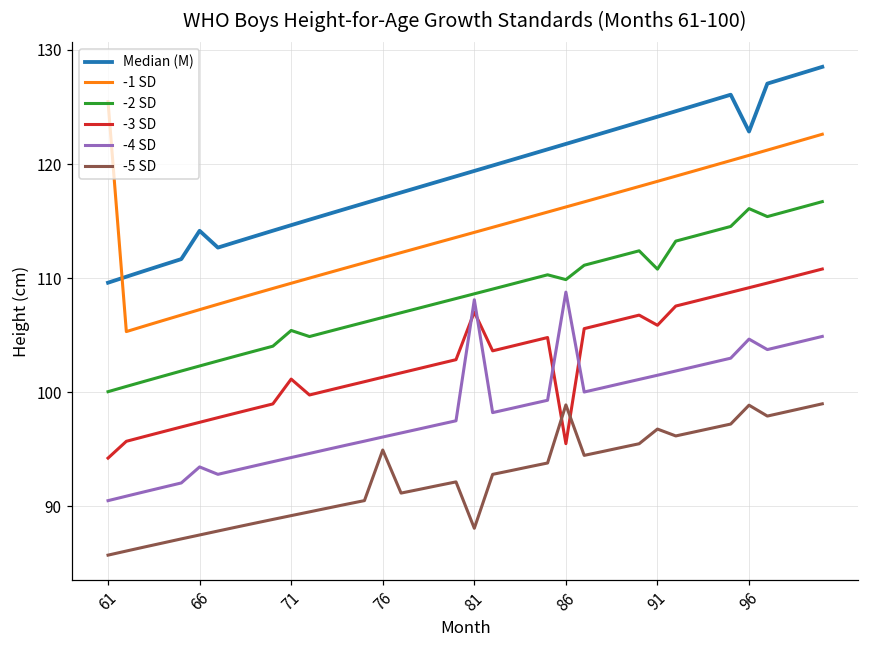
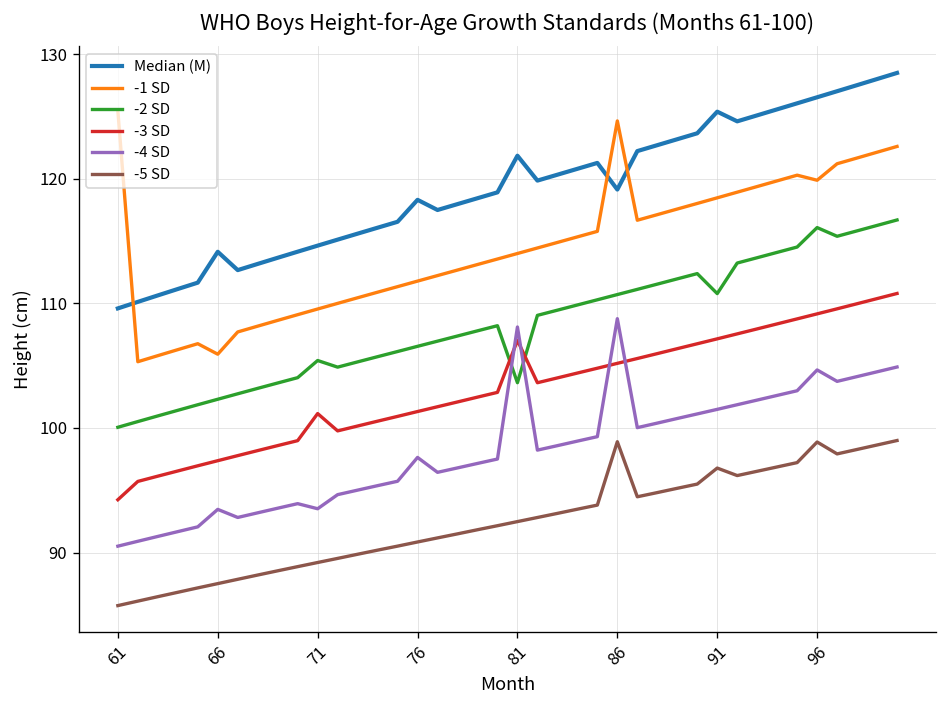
-1 SD, 66: 107.2 -> 105.9
-4 SD, 71: 94.3 -> 93.5
Median (M), 76: 117.0 -> 118.3
-4 SD, 76: 96.1 -> 97.6
-5 SD, 76: 94.9 -> 90.8
Median (M), 81: 119.4 -> 121.9
-2 SD, 81: 108.6 -> 103.6
-5 SD, 81: 88.1 -> 92.5
Median (M), 86: 121.8 -> 119.1
-1 SD, 86: 116.2 -> 124.7
-2 SD, 86: 109.9 -> 110.7
-3 SD, 86: 95.5 -> 105.2
Median (M), 91: 124.1 -> 125.4
-3 SD, 91: 105.9 -> 107.2
Median (M), 96: 122.8 -> 126.6
-1 SD, 96: 120.8 -> 119.9
